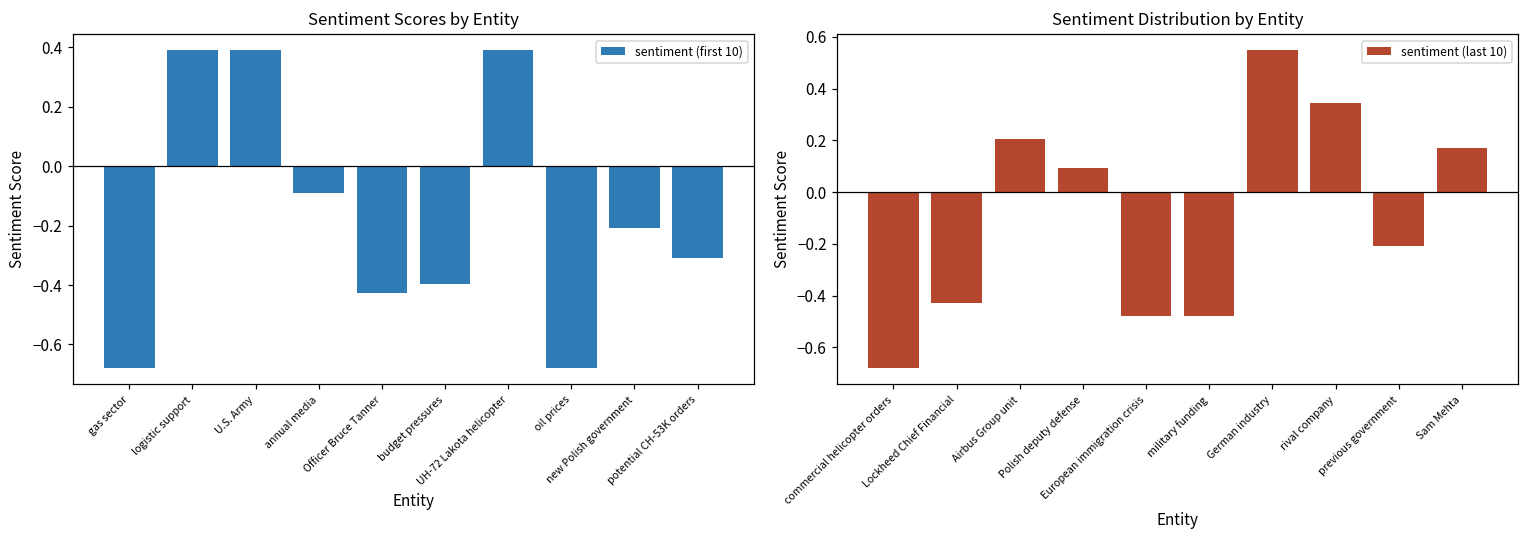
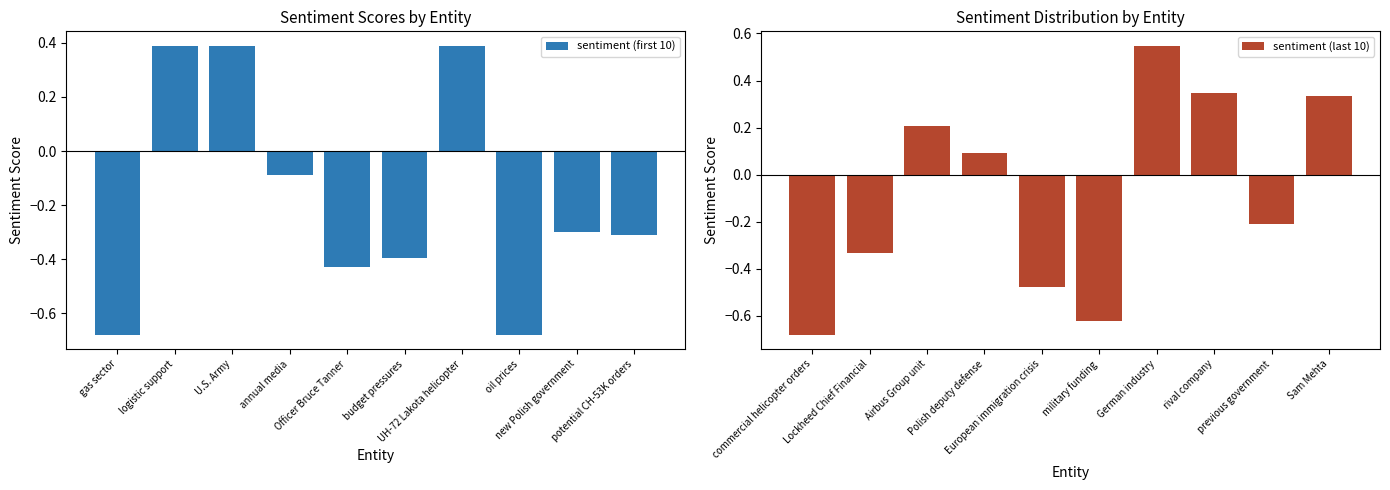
Sentiment Scores by Entity, new Polish government: -0.21 -> -0.30
Sentiment Distribution by Entity, Lockheed Chief Financial: -0.43 -> -0.33
Sentiment Distribution by Entity, military funding: -0.48 -> -0.62
Sentiment Distribution by Entity, Sam Mehta: 0.17 -> 0.33
